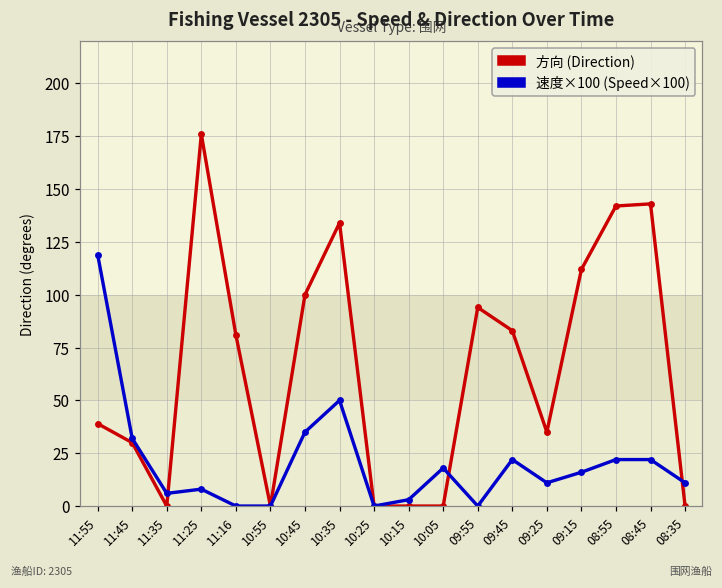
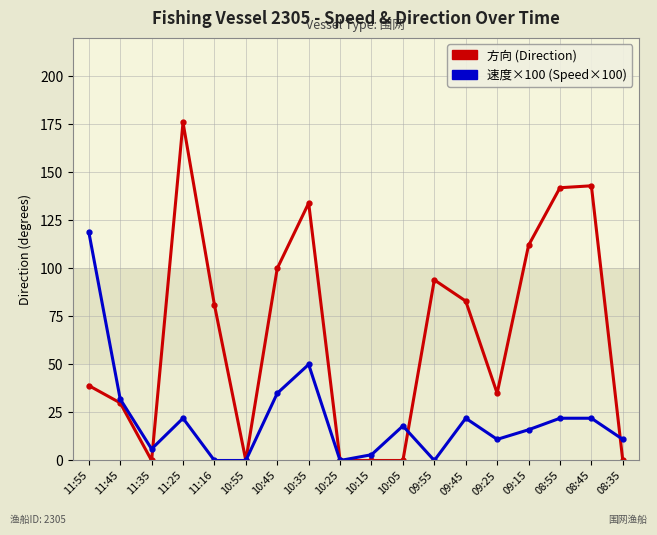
速度×100 (Speed×100), 11:25: 8 -> 22
